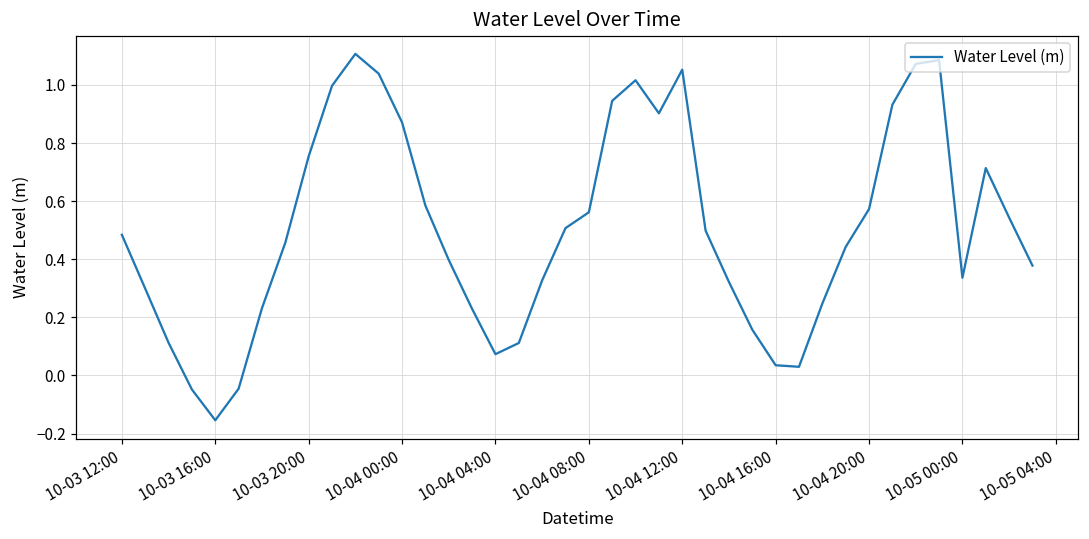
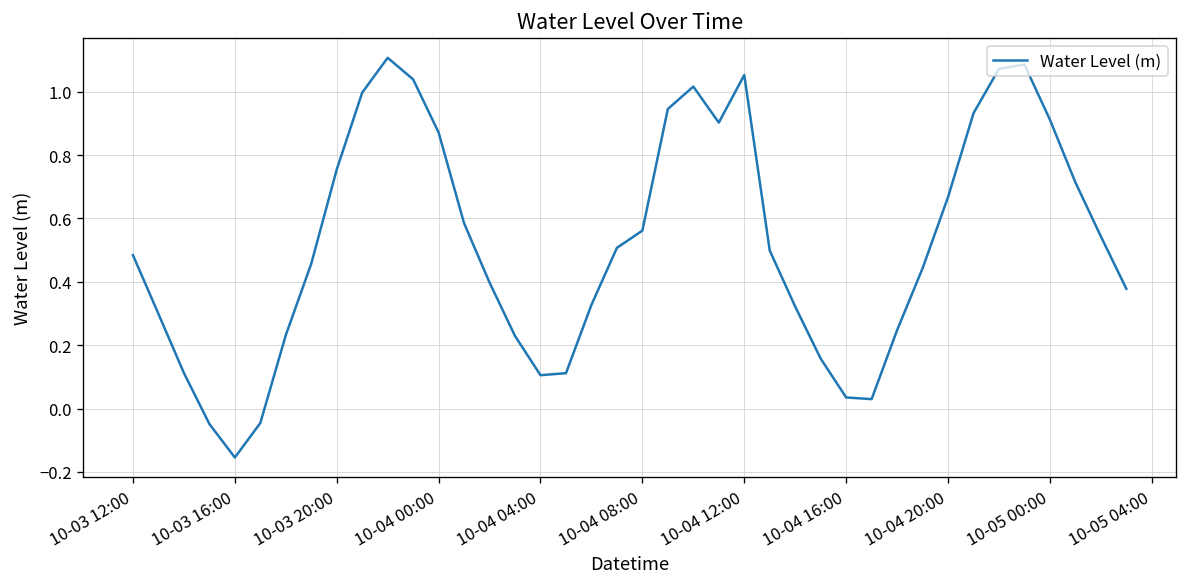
10-04 04:00: 0.07 -> 0.11
10-04 20:00: 0.57 -> 0.67
10-05 00:00: 0.34 -> 0.91
